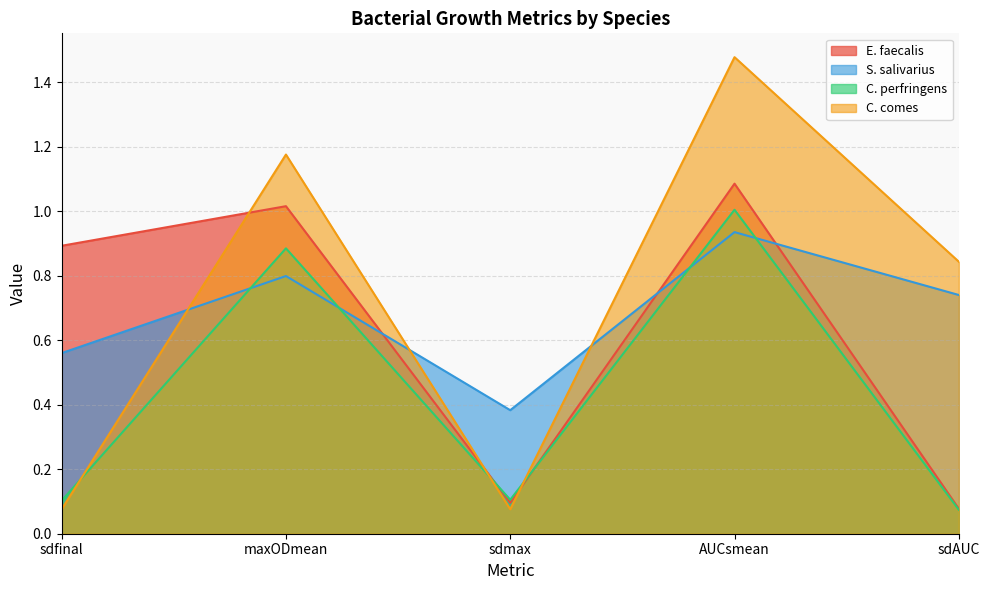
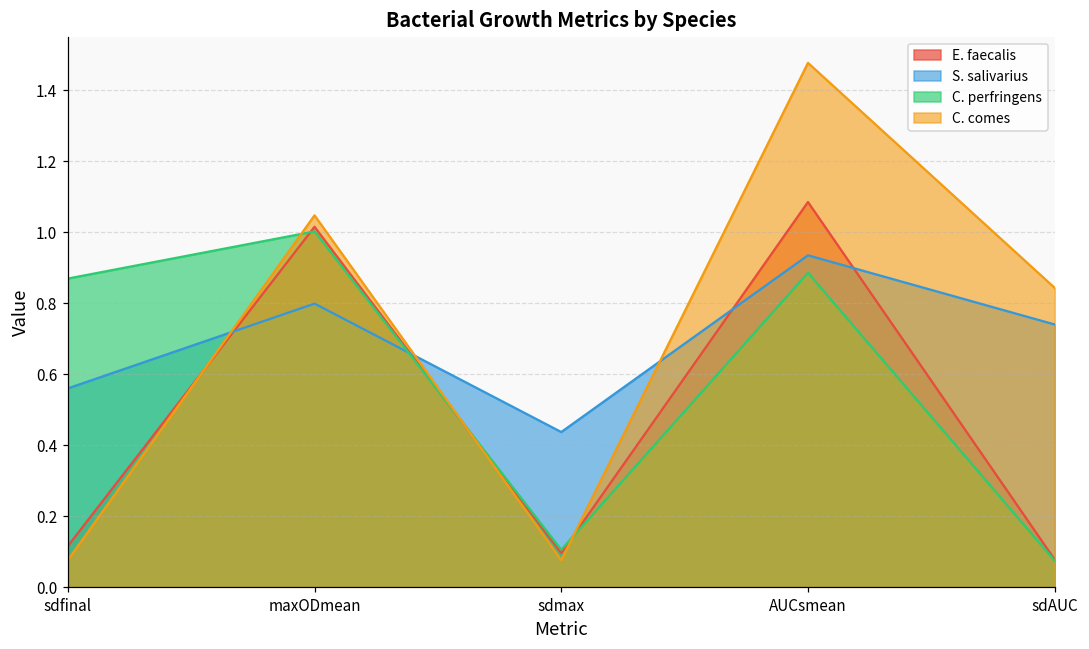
E. faecalis, sdfinal: 0.89 -> 0.12
C. perfringens, sdfinal: 0.10 -> 0.87
C. perfringens, maxODmean: 0.88 -> 1.00
C. comes, maxODmean: 1.18 -> 1.05
S. salivarius, sdmax: 0.38 -> 0.44
C. perfringens, AUCsmean: 1.00 -> 0.89
